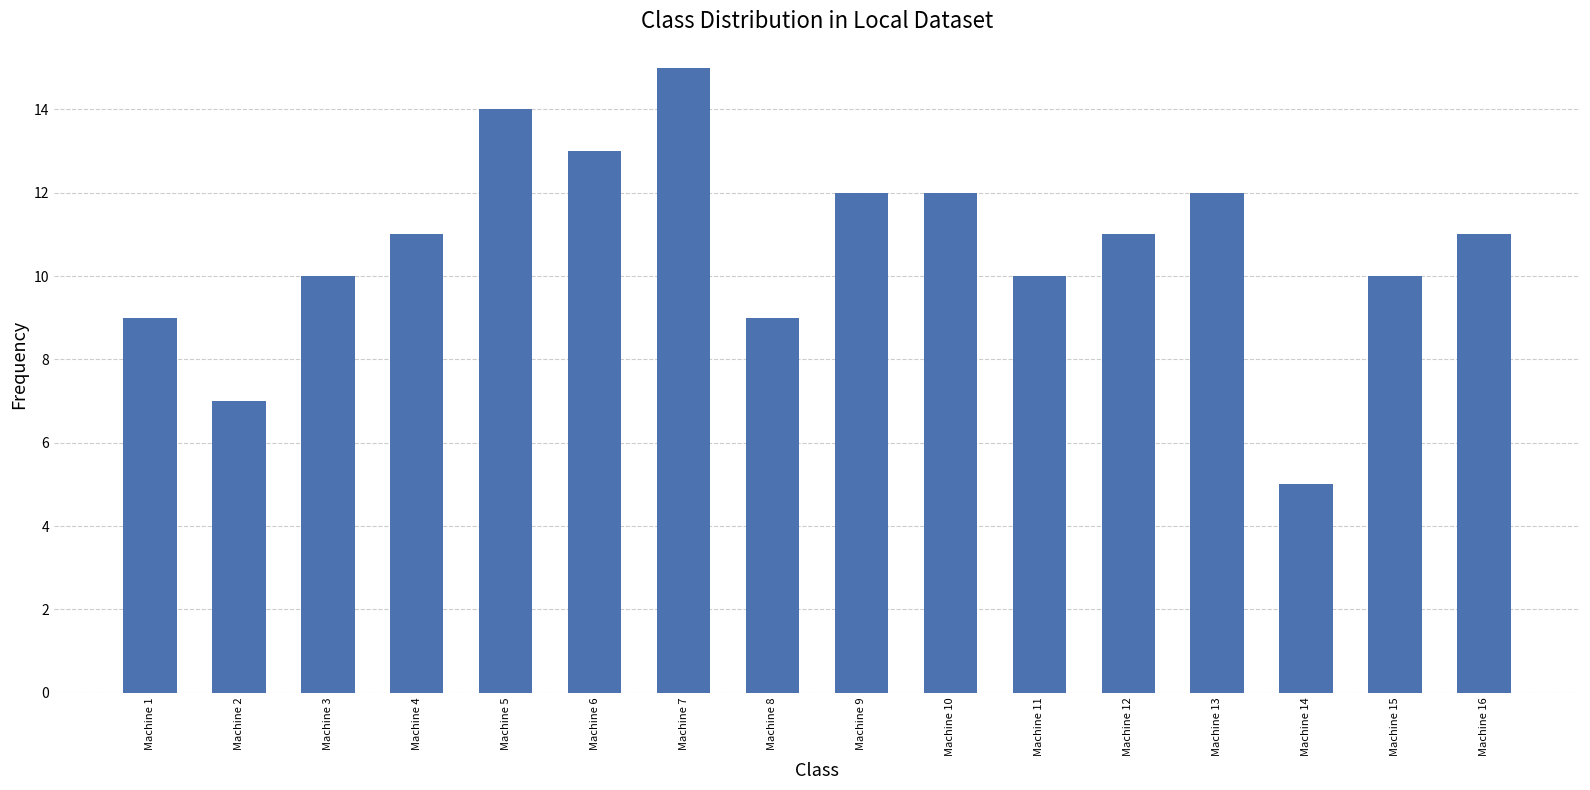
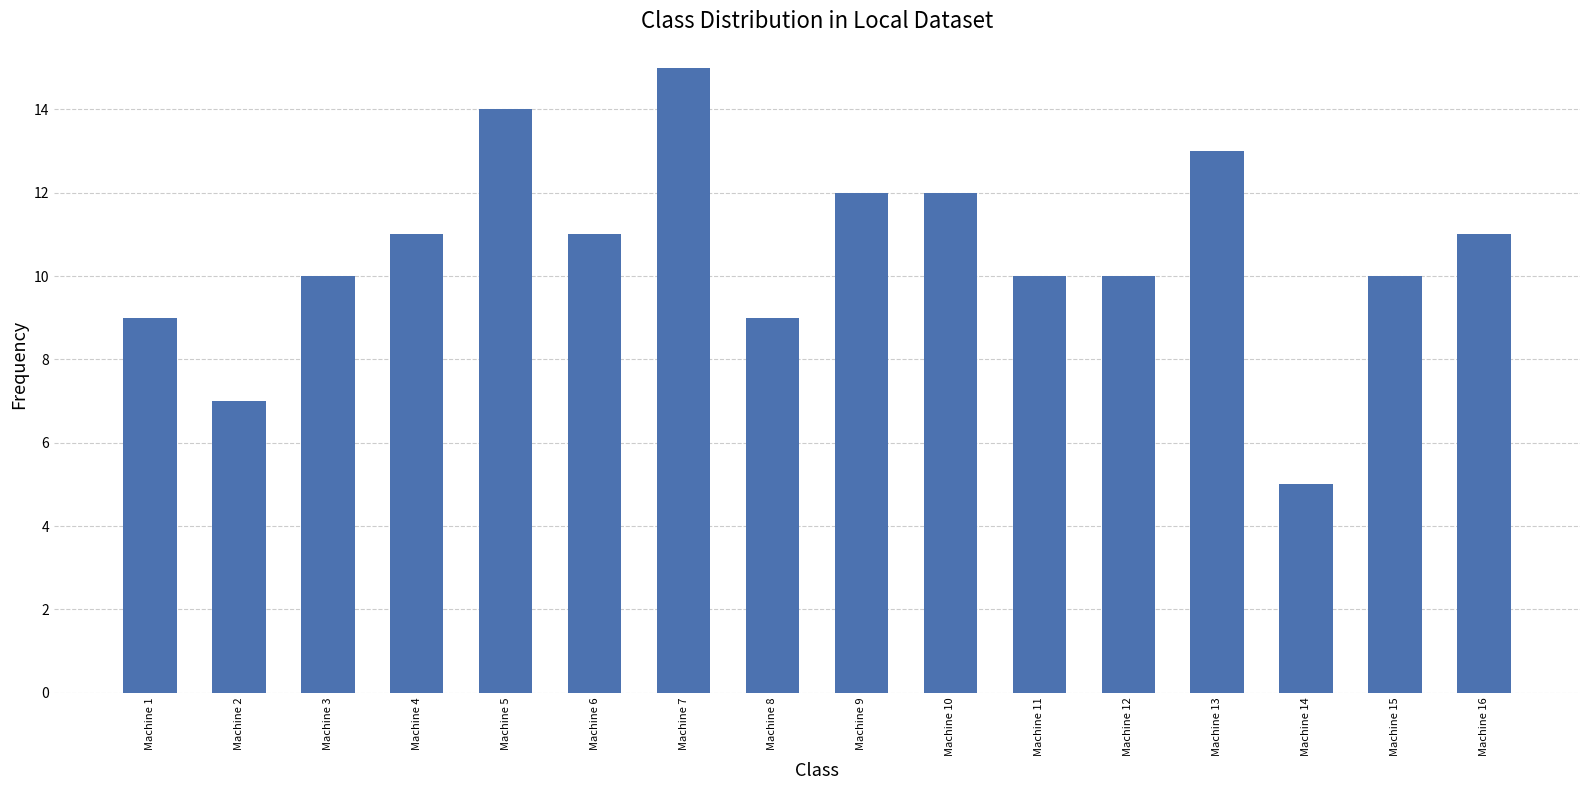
Machine 6: 13 -> 11
Machine 12: 11 -> 10
Machine 13: 12 -> 13
